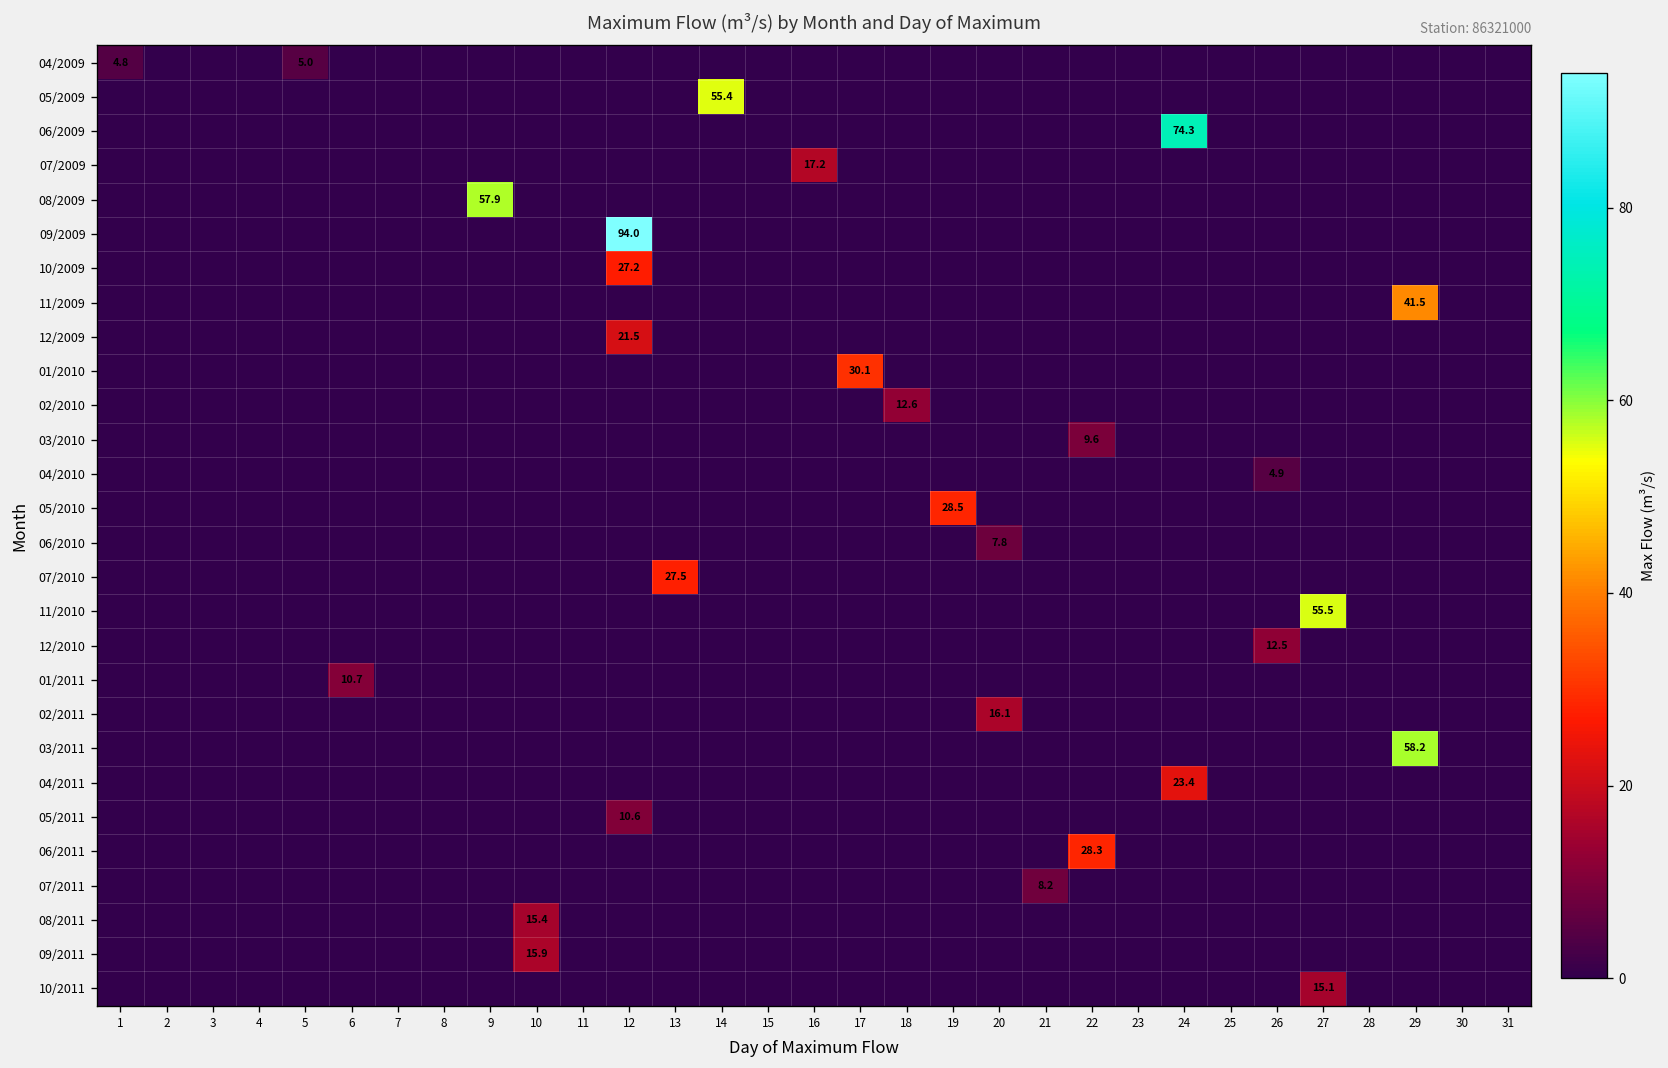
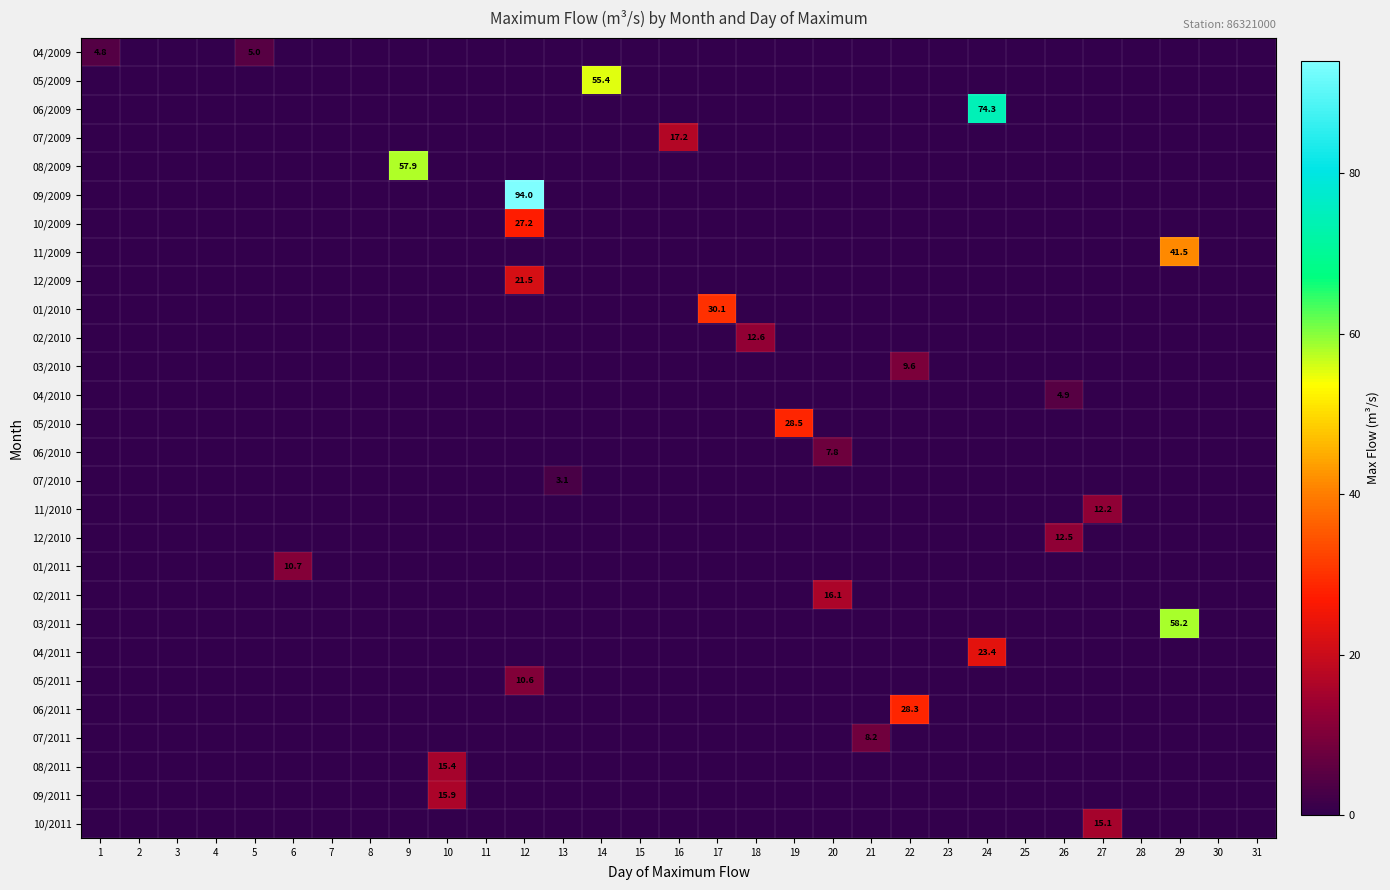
07/2010, 13: 27.5 -> 3.1
11/2010, 27: 55.5 -> 12.2
